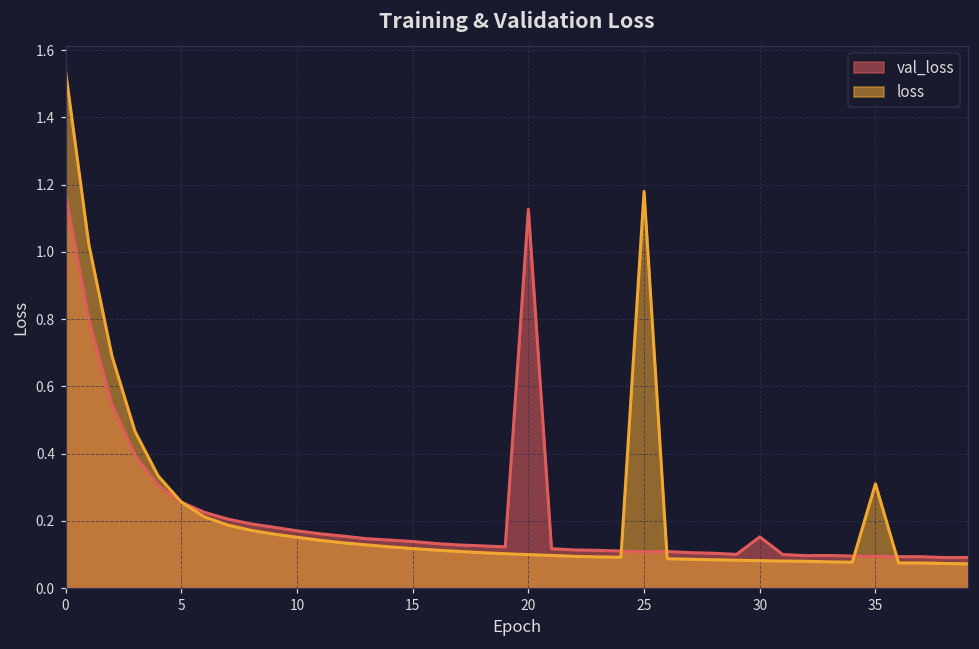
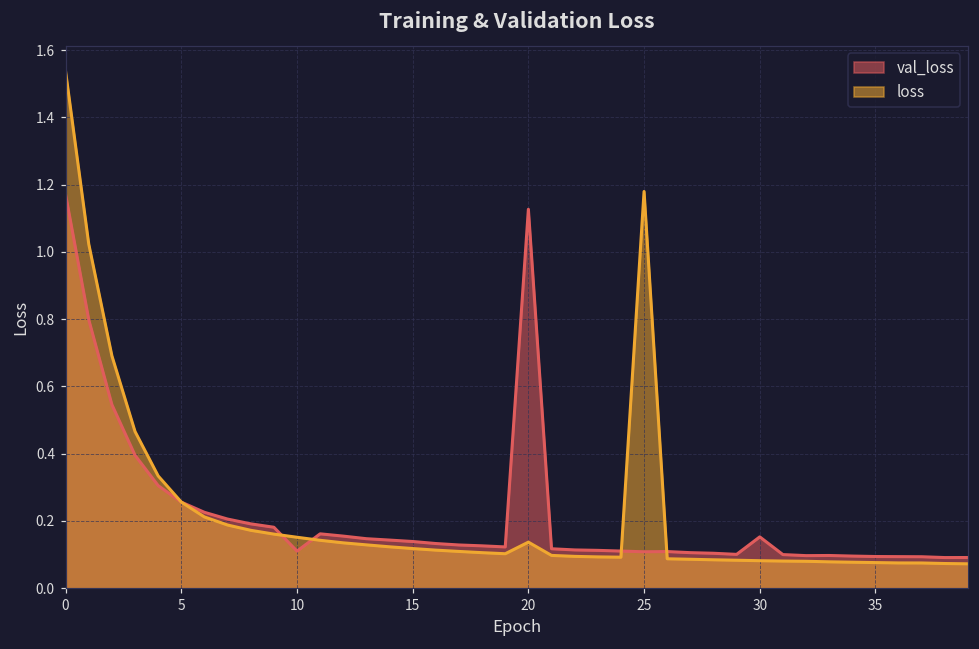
val_loss, 10: 0.17 -> 0.11
loss, 20: 0.10 -> 0.14
loss, 35: 0.31 -> 0.08
